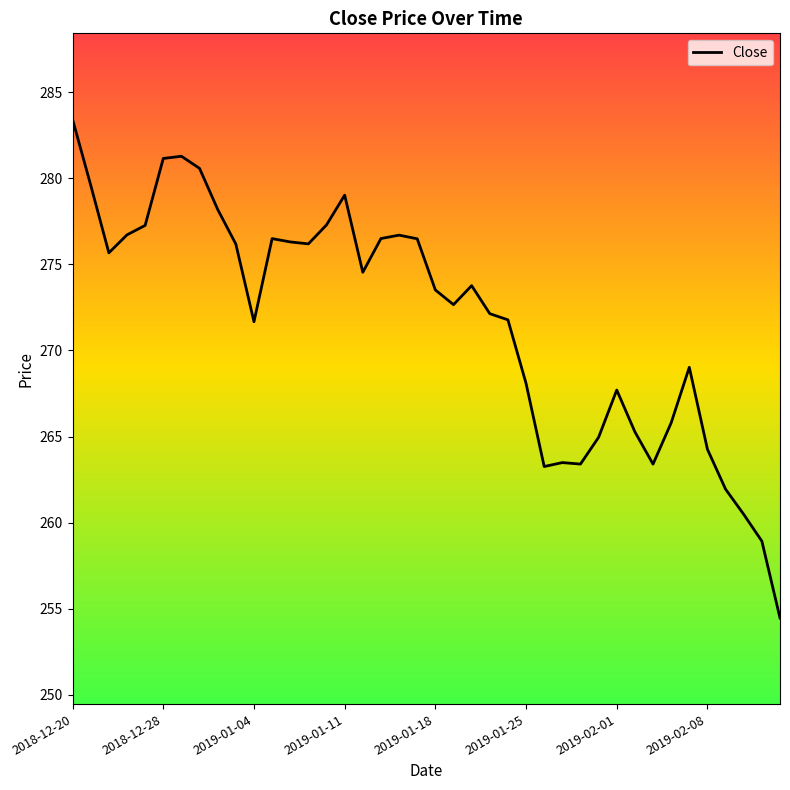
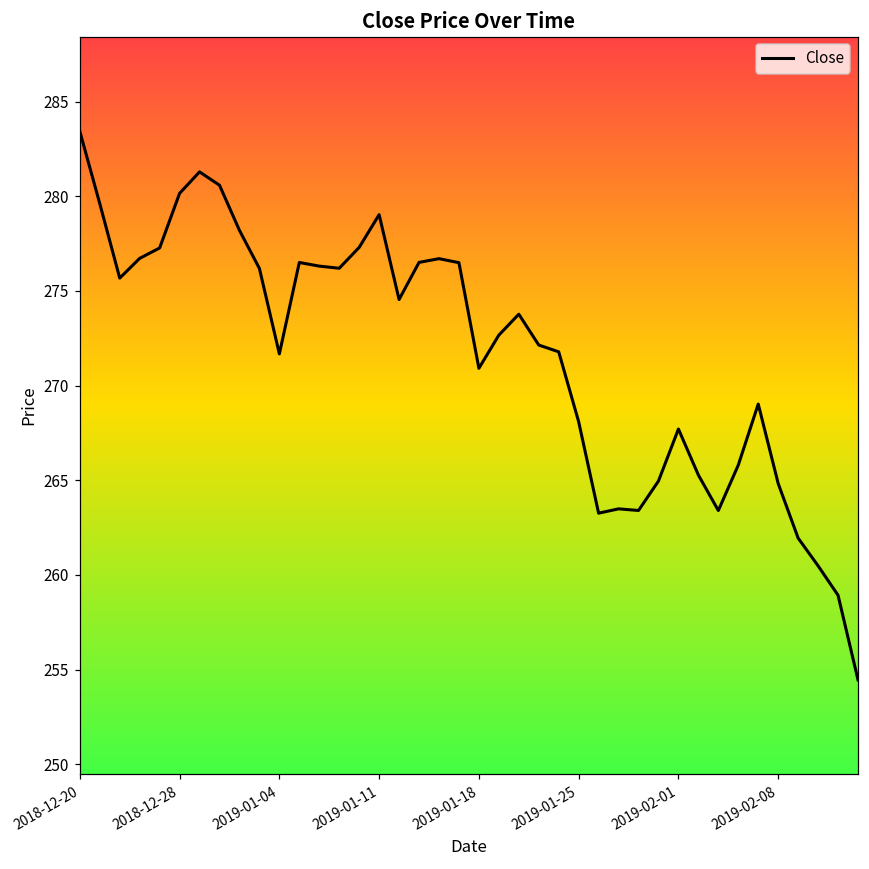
2018-12-28: 281.2 -> 280.2
2019-01-18: 273.5 -> 270.9
2019-02-08: 264.3 -> 264.8
